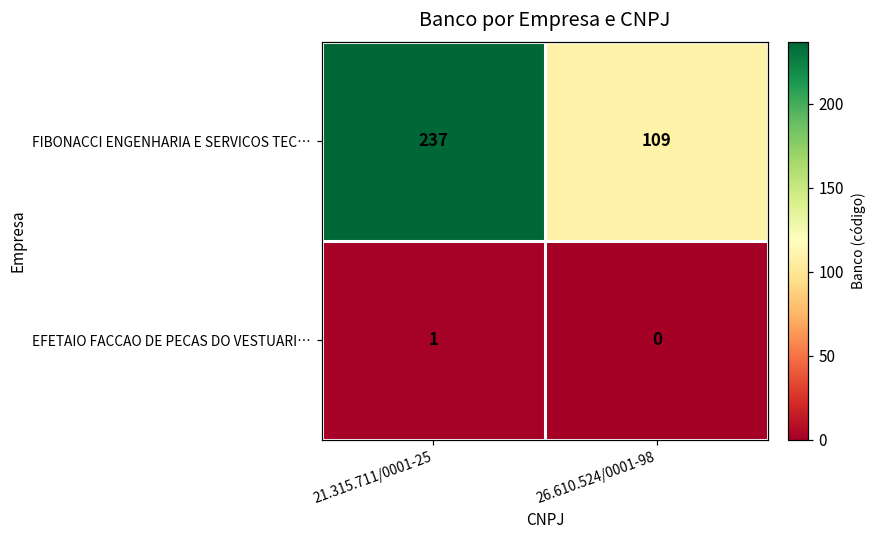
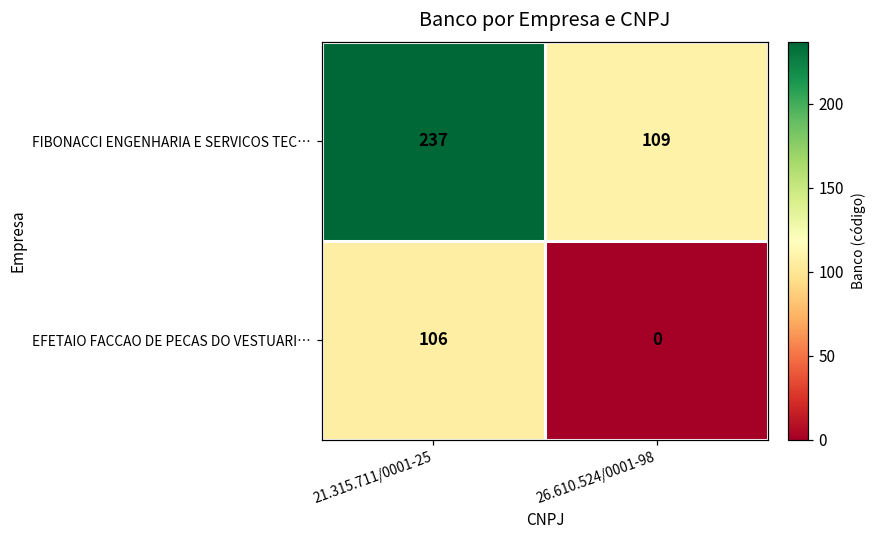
EFETAIO FACCAO DE PECAS DO VESTUARI…, 21.315.711/0001-25: 1 -> 106
